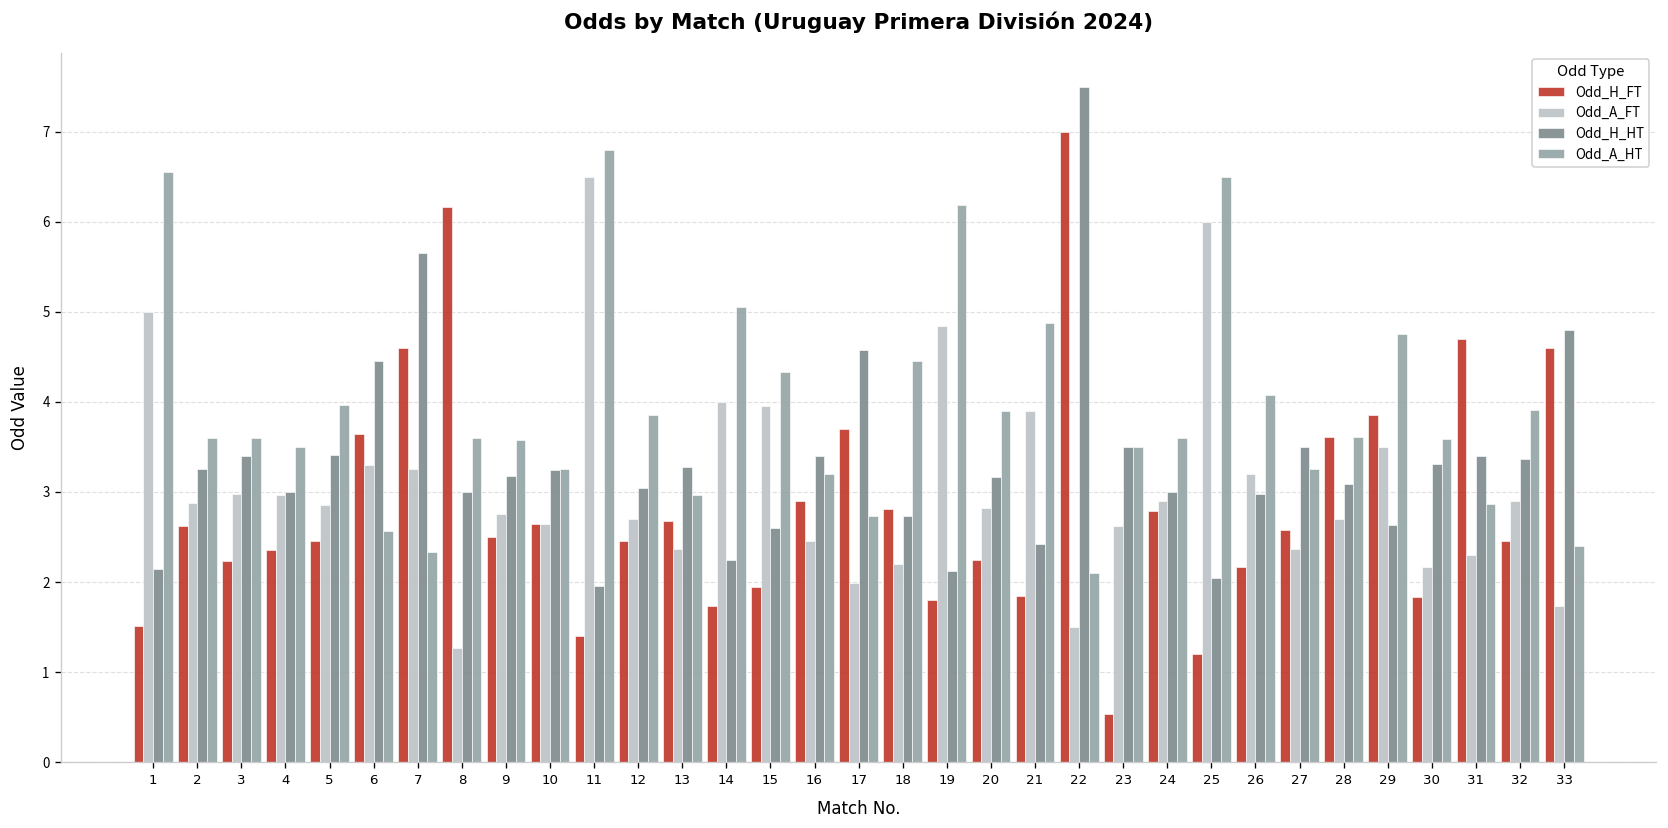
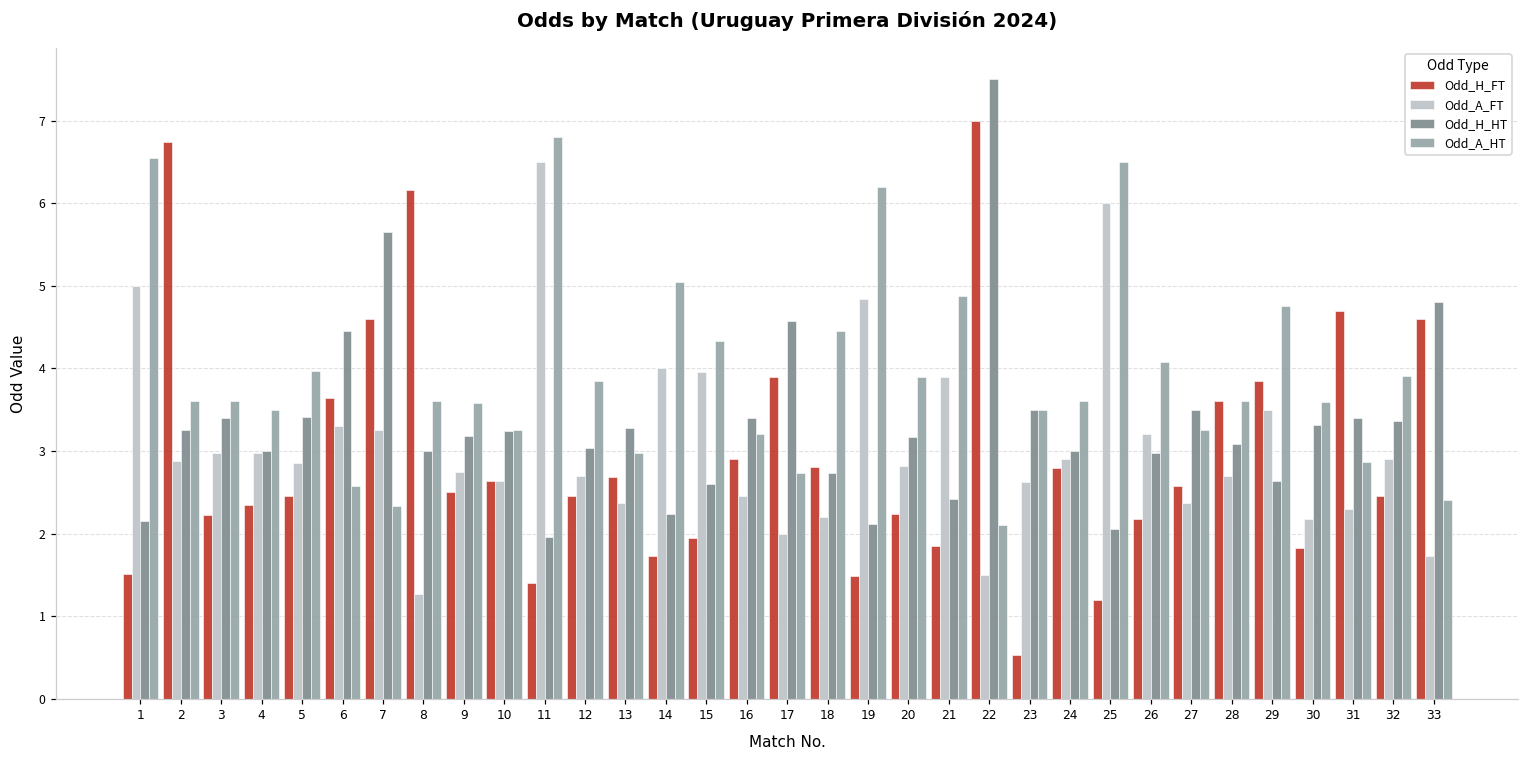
Odd_H_FT, 2: 2.6 -> 6.7
Odd_H_FT, 17: 3.7 -> 3.9
Odd_H_FT, 19: 1.8 -> 1.5
